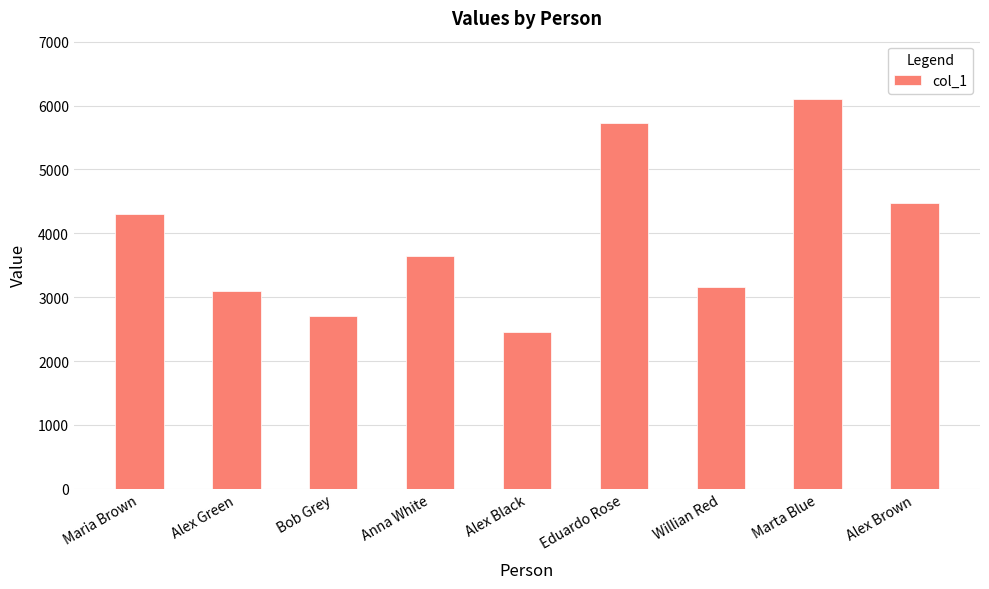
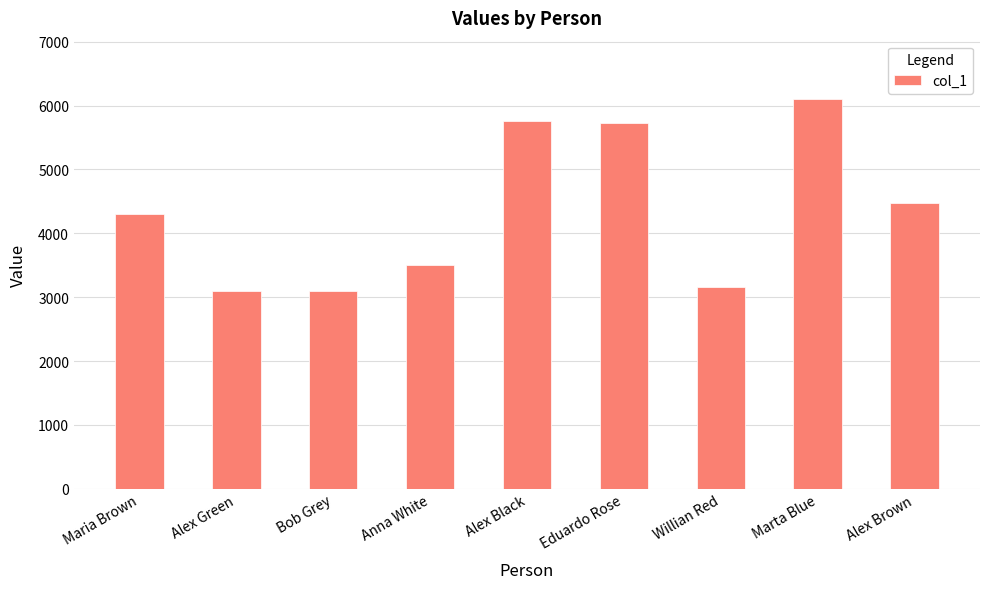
Bob Grey: 2700 -> 3100
Anna White: 3600 -> 3500
Alex Black: 2500 -> 5800
